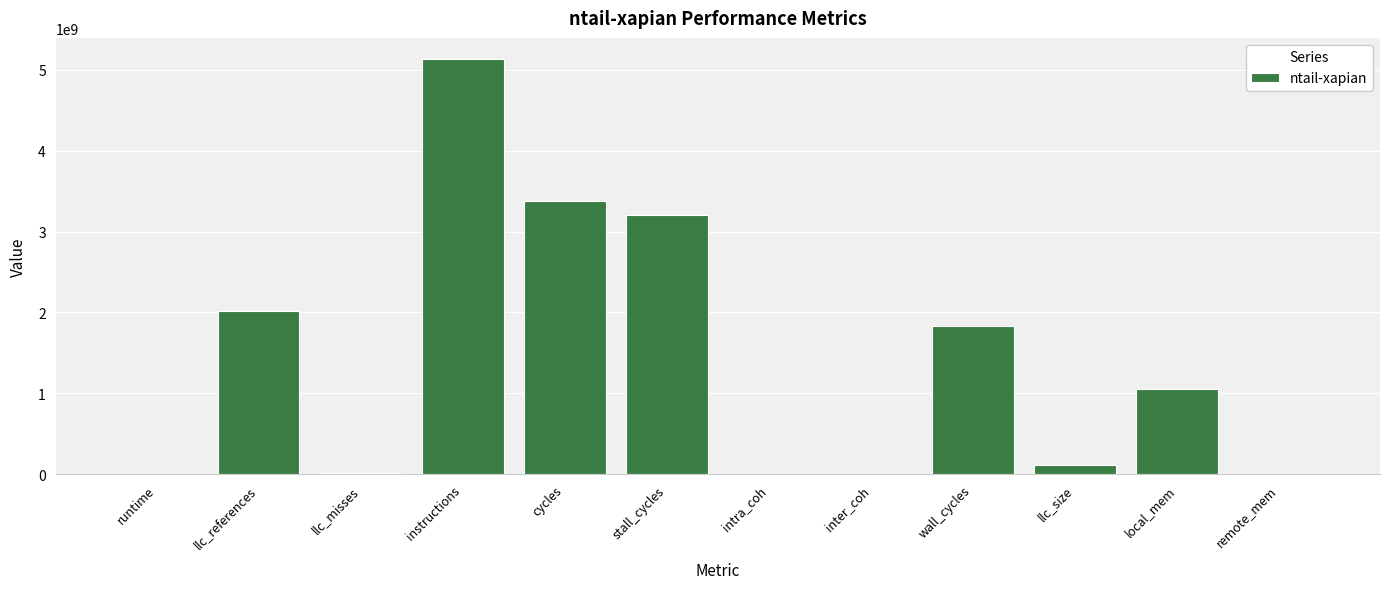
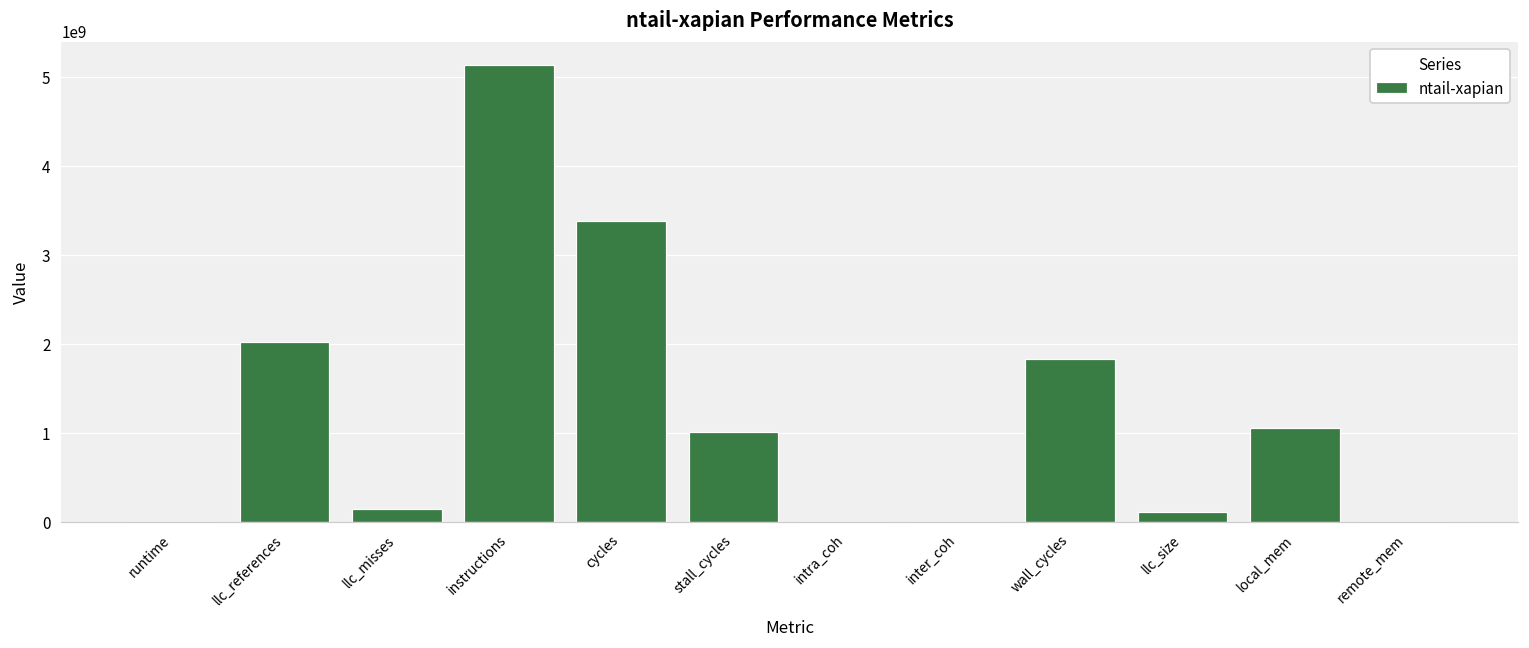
llc_misses: 0 -> 100000000
stall_cycles: 3200000000 -> 1000000000
